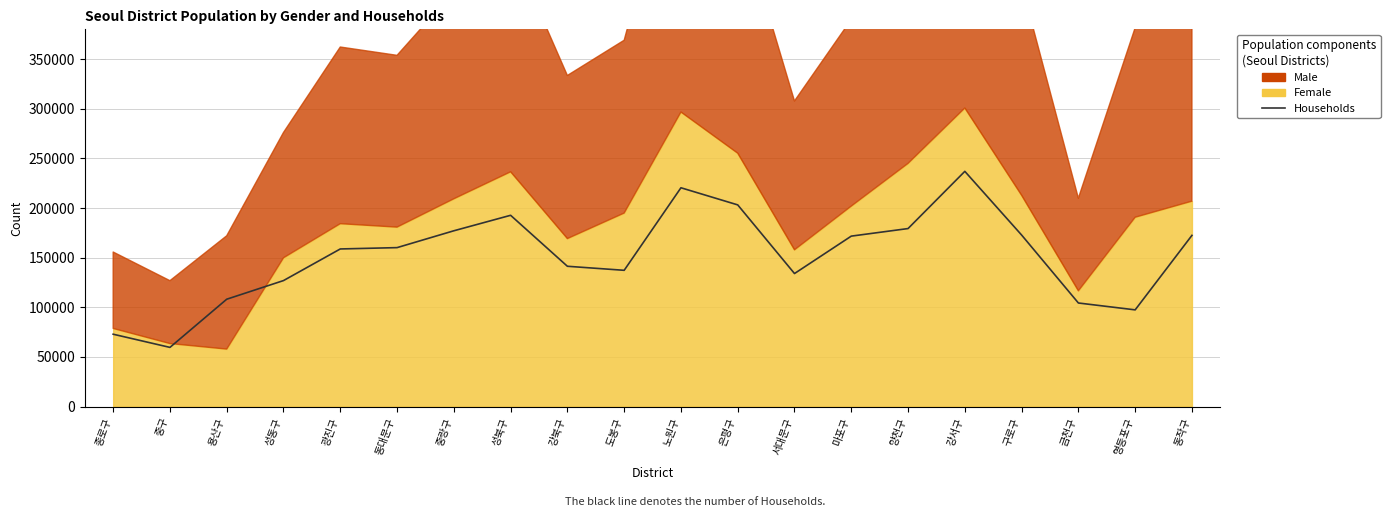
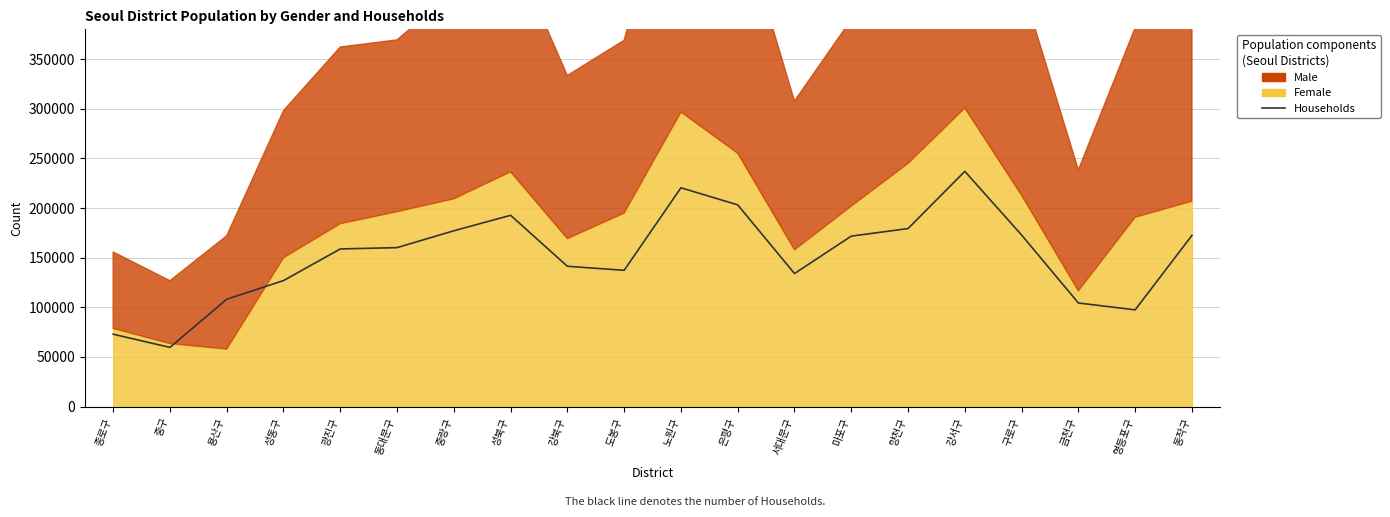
Male, 성동구: 130000 -> 150000
Female, 동대문구: 180000 -> 200000
Male, 금천구: 90000 -> 120000
